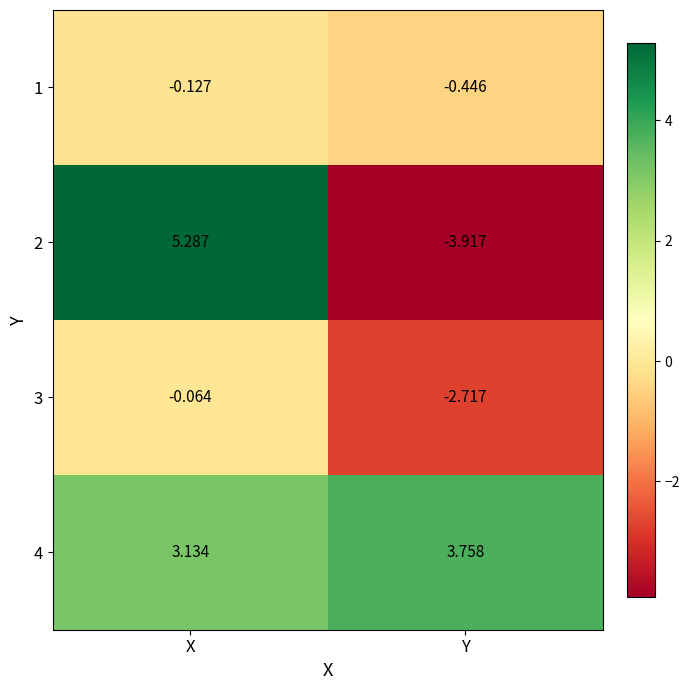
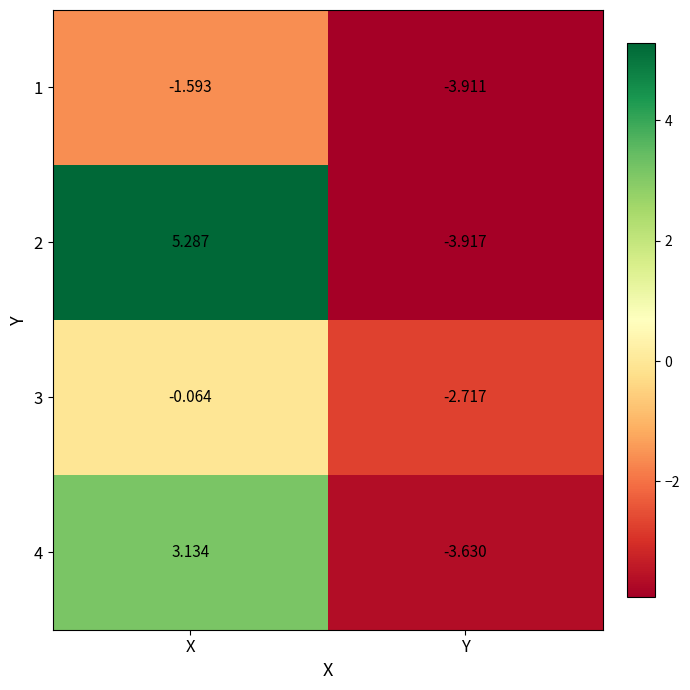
1, X: -0.127 -> -1.593
1, Y: -0.446 -> -3.911
4, Y: 3.758 -> -3.630
